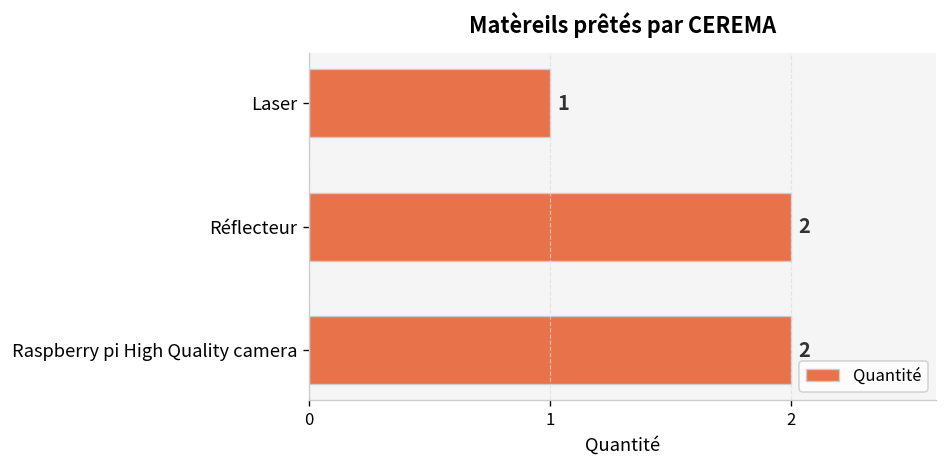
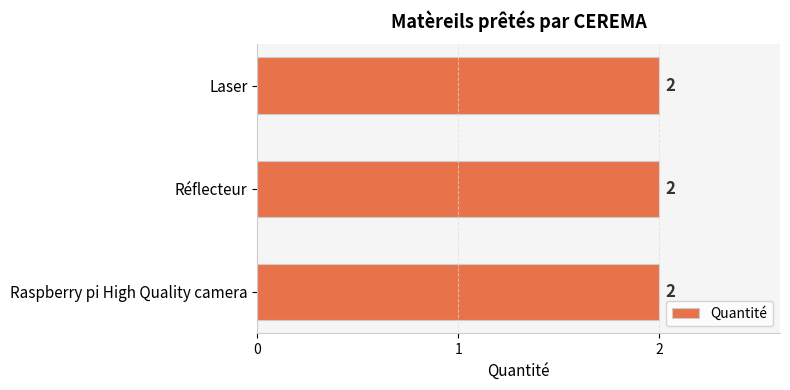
Laser: 1 -> 2
